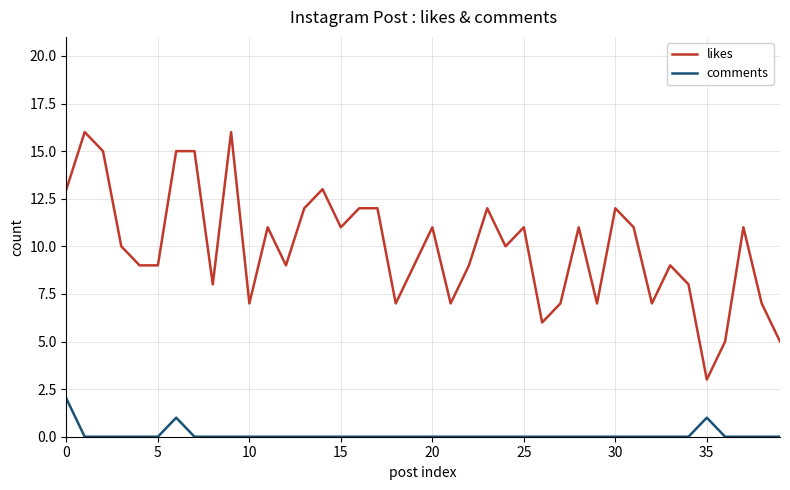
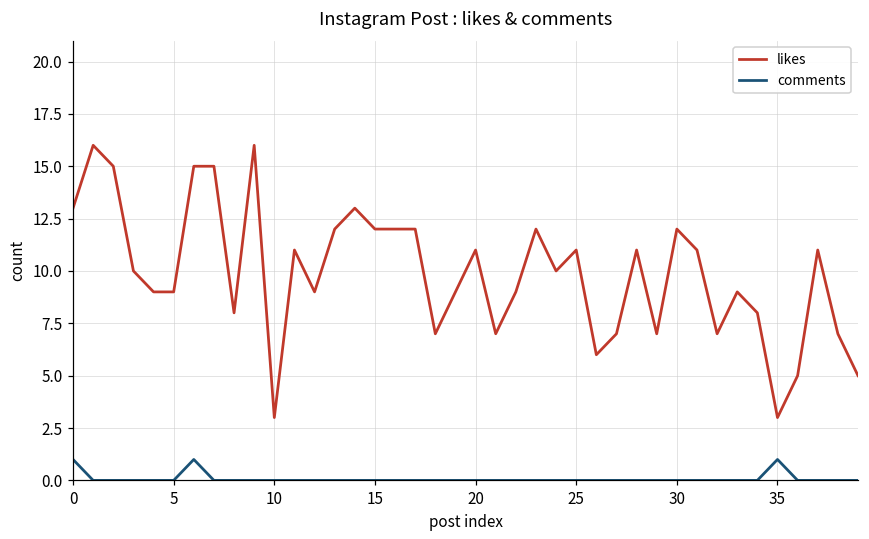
comments, 0: 2 -> 1
likes, 10: 7 -> 3
likes, 15: 11 -> 12
